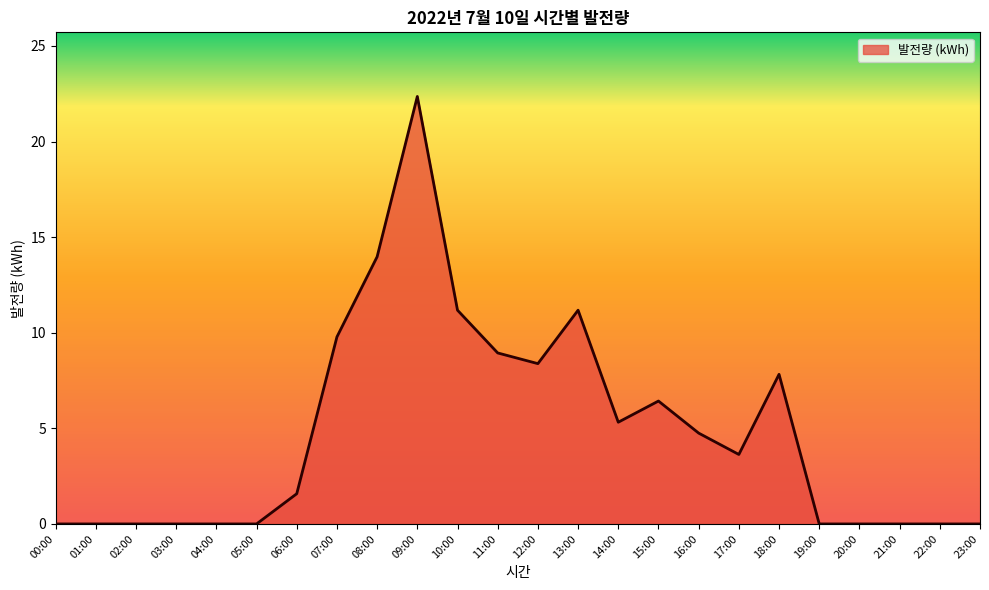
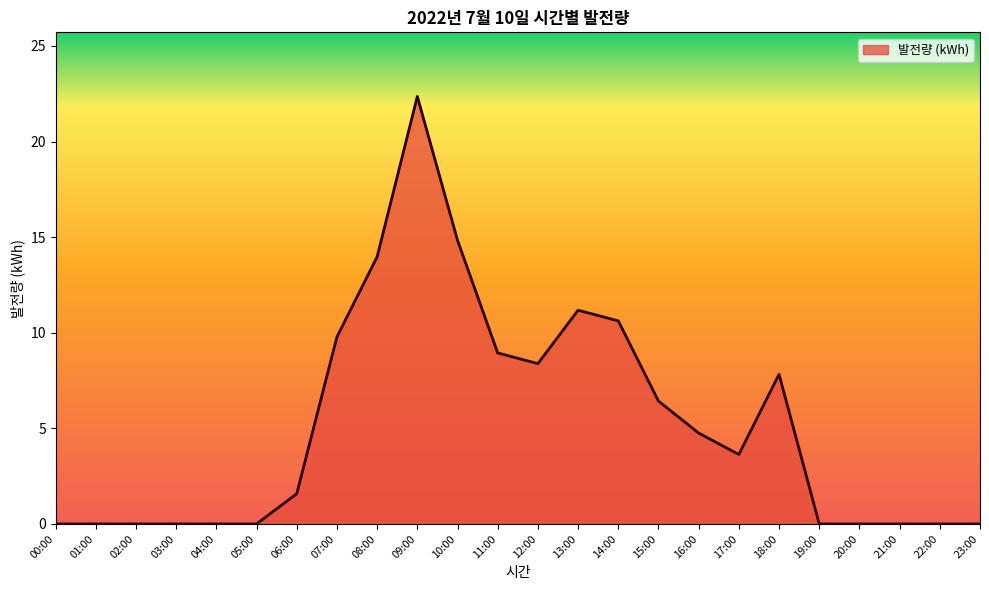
10:00: 11.2 -> 14.8
14:00: 5.3 -> 10.6
